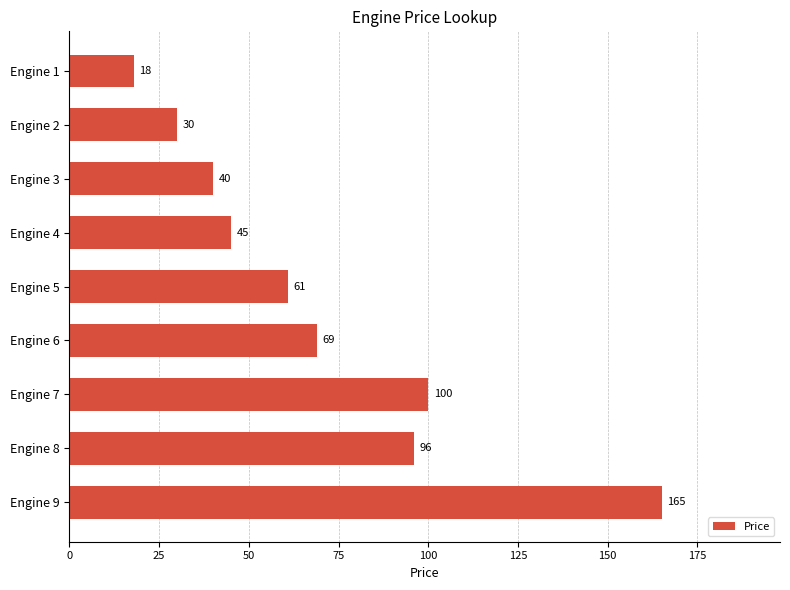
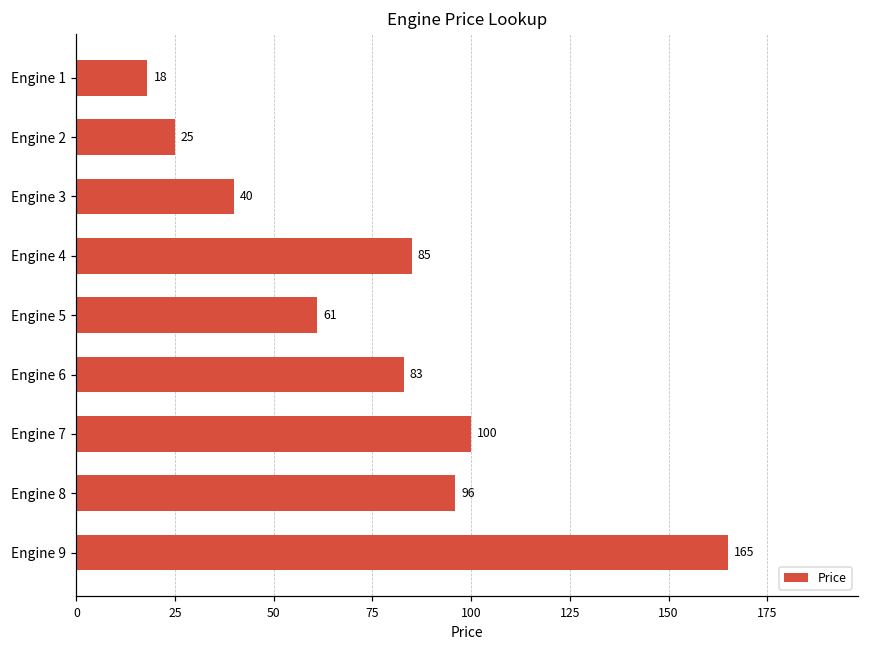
Engine 2: 30 -> 25
Engine 4: 45 -> 85
Engine 6: 69 -> 83
